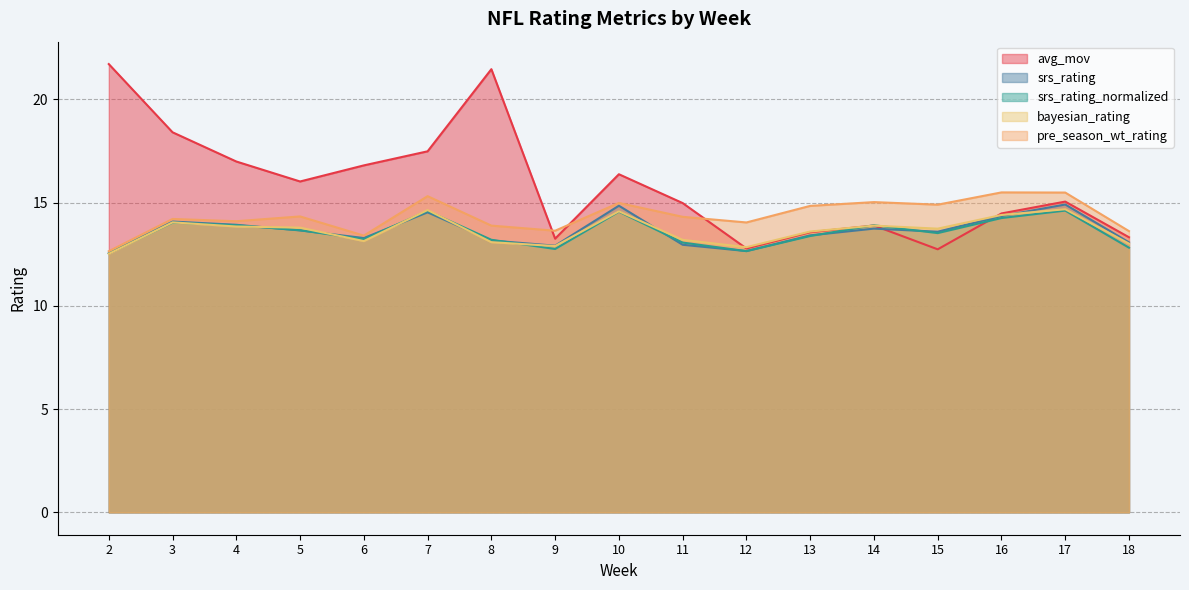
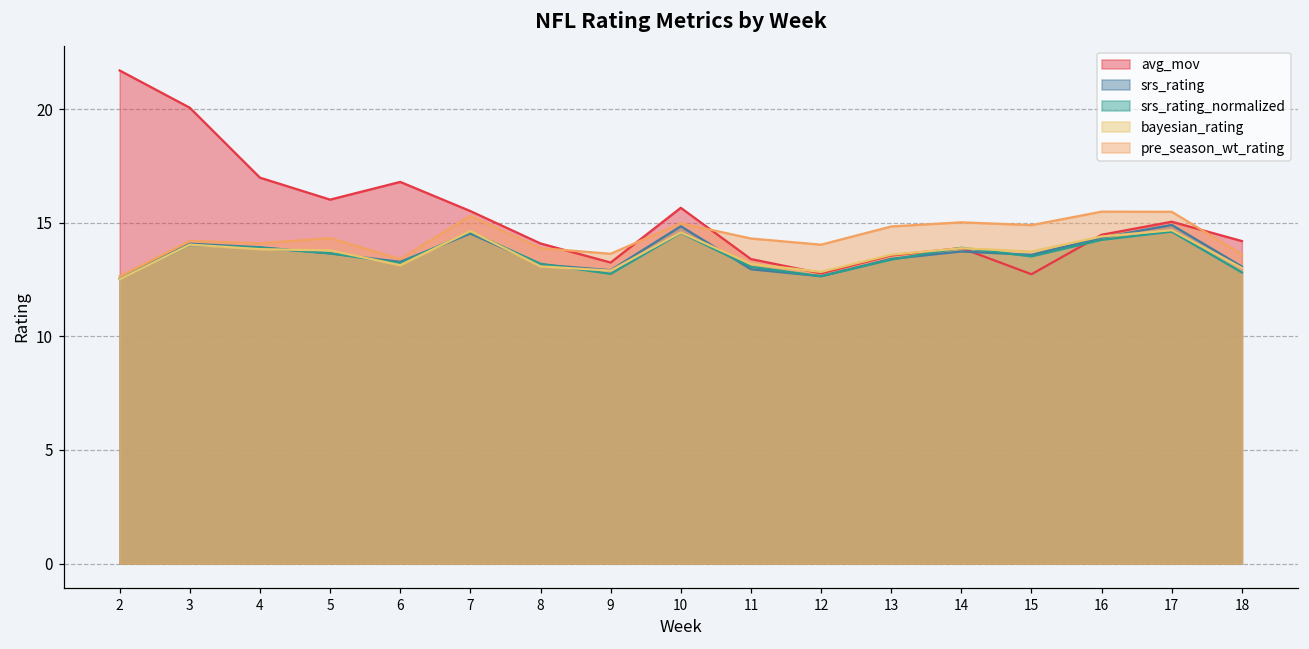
avg_mov, 3: 18.4 -> 20.1
avg_mov, 7: 17.5 -> 15.5
avg_mov, 8: 21.5 -> 14.1
avg_mov, 10: 16.4 -> 15.7
avg_mov, 11: 15.0 -> 13.4
avg_mov, 18: 13.3 -> 14.2
